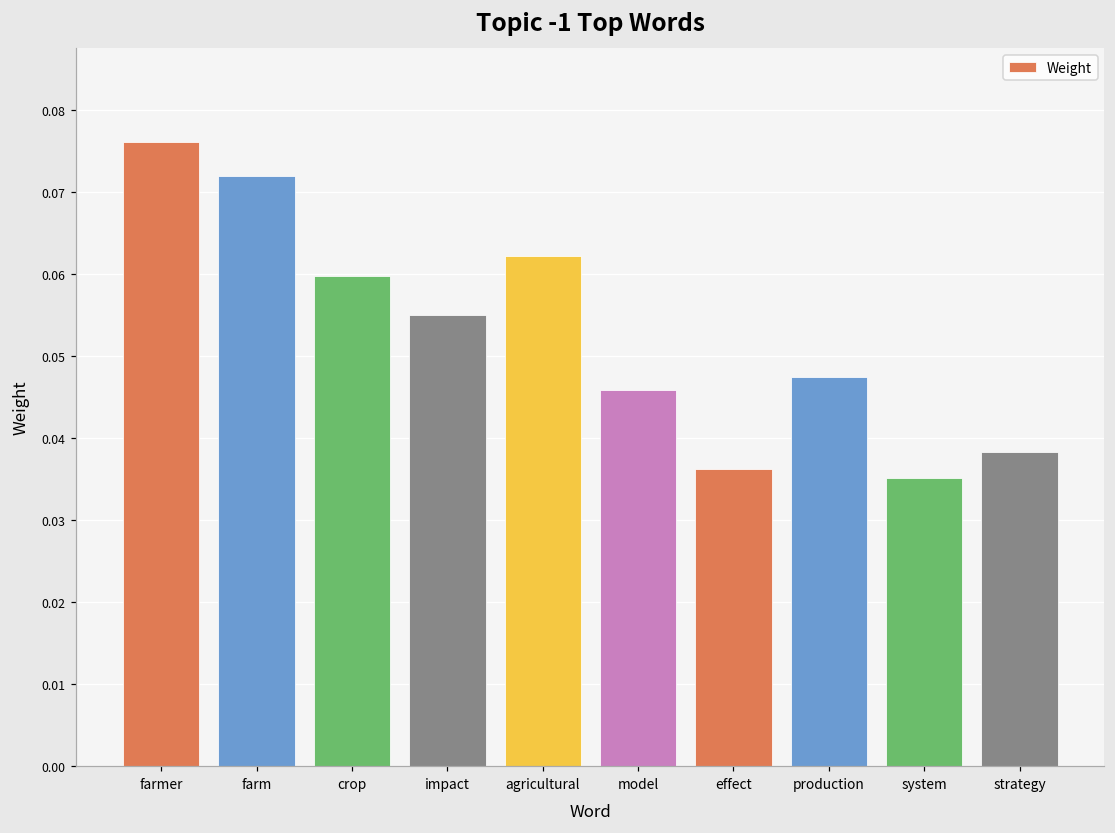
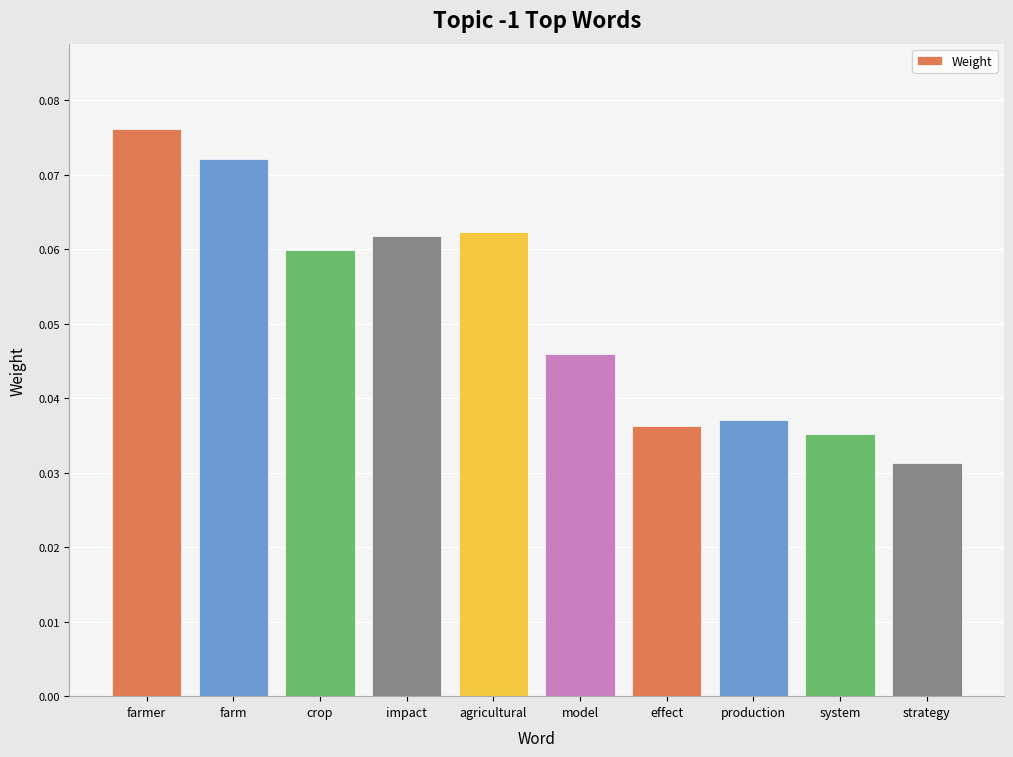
impact: 0.055 -> 0.062
production: 0.047 -> 0.037
strategy: 0.038 -> 0.031
